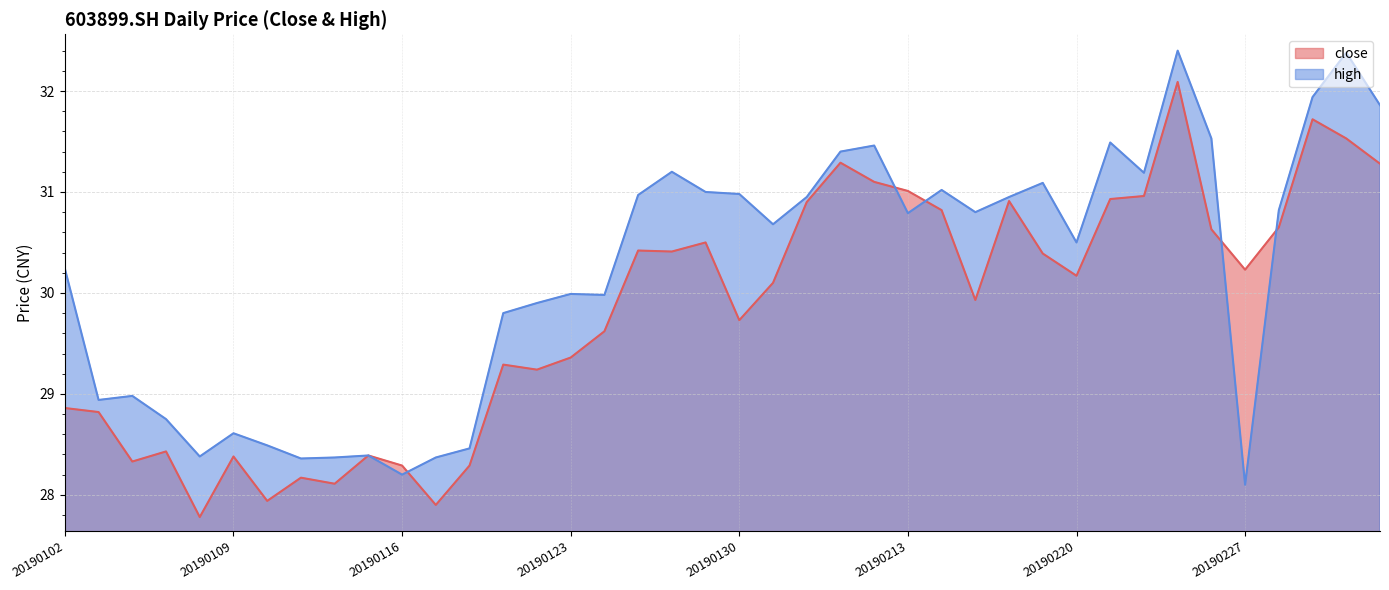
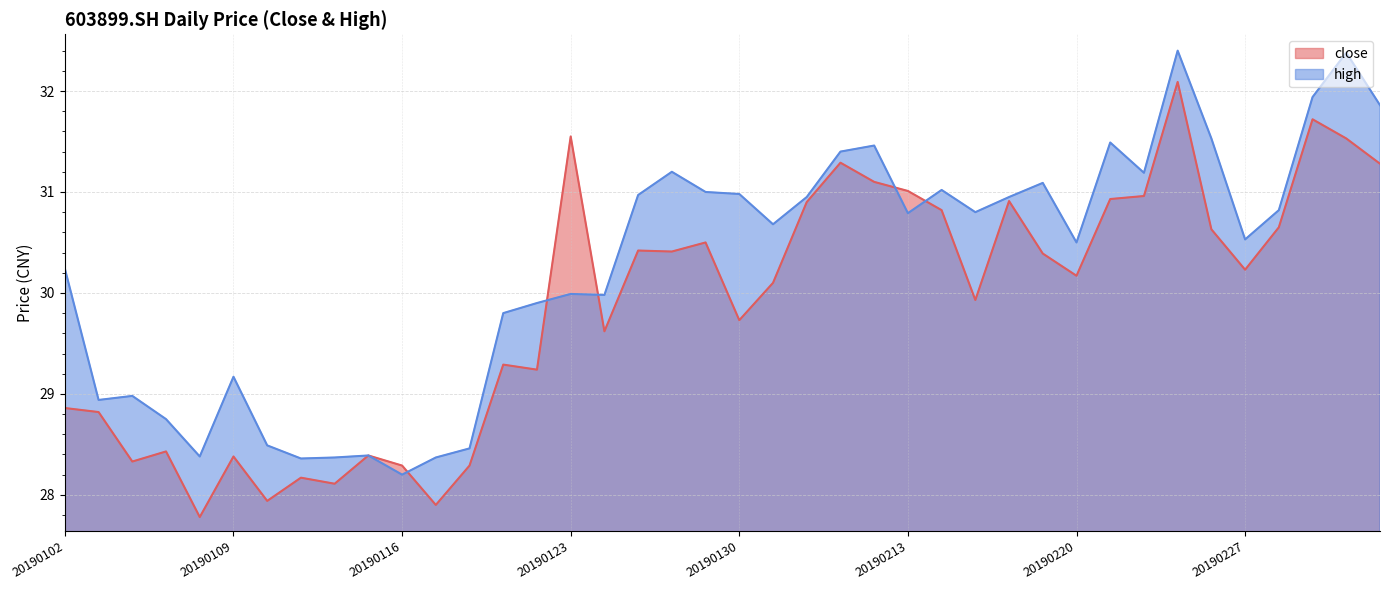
high, 20190109: 28.61 -> 29.17
close, 20190123: 29.36 -> 31.55
high, 20190227: 28.10 -> 30.53
